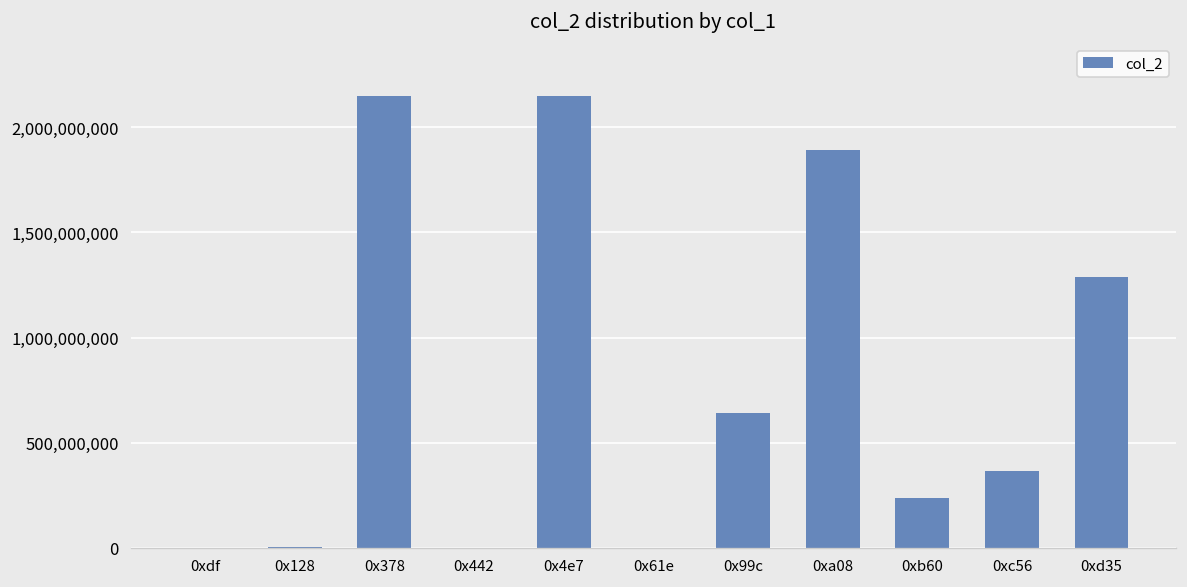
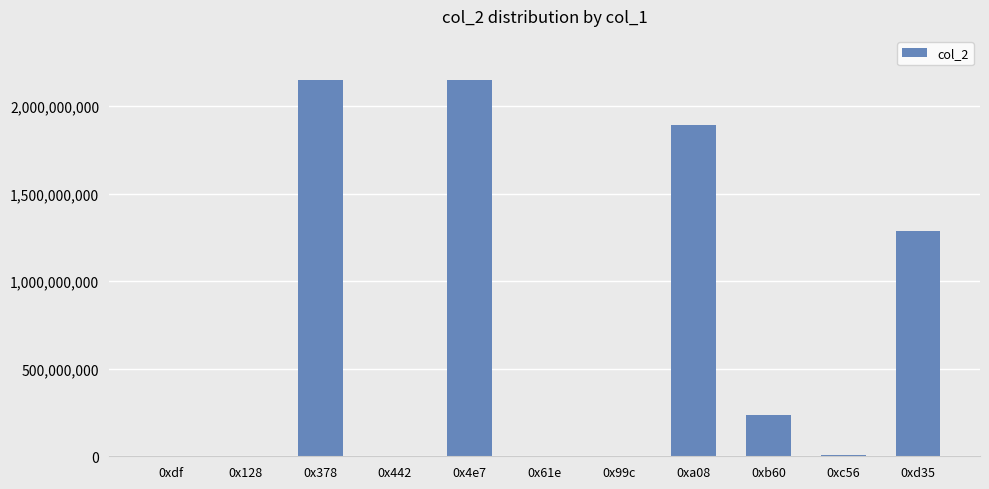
0x99c: 640,000,000 -> 0
0xc56: 360,000,000 -> 10,000,000
